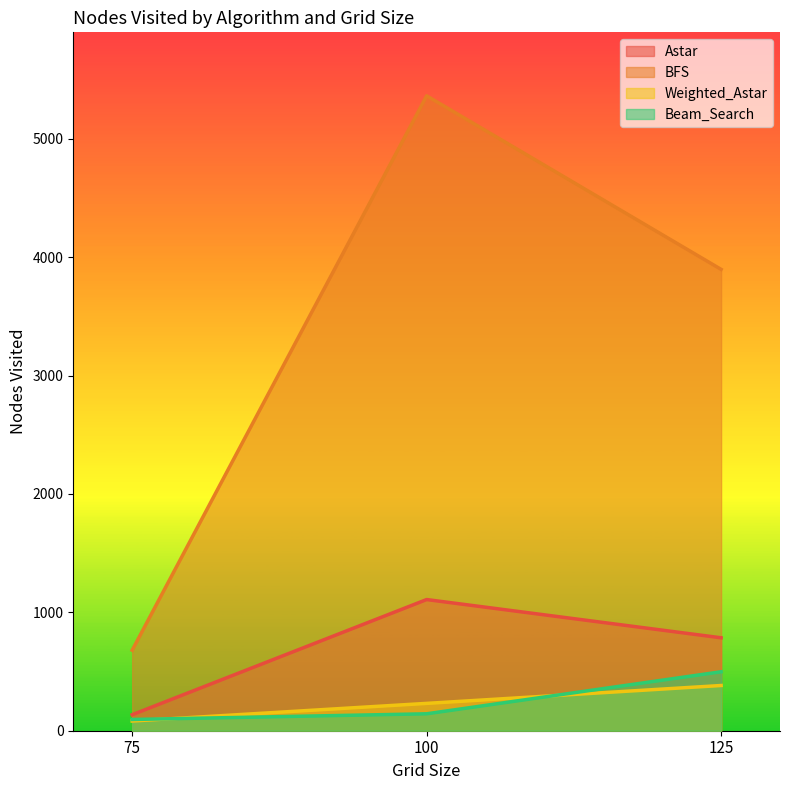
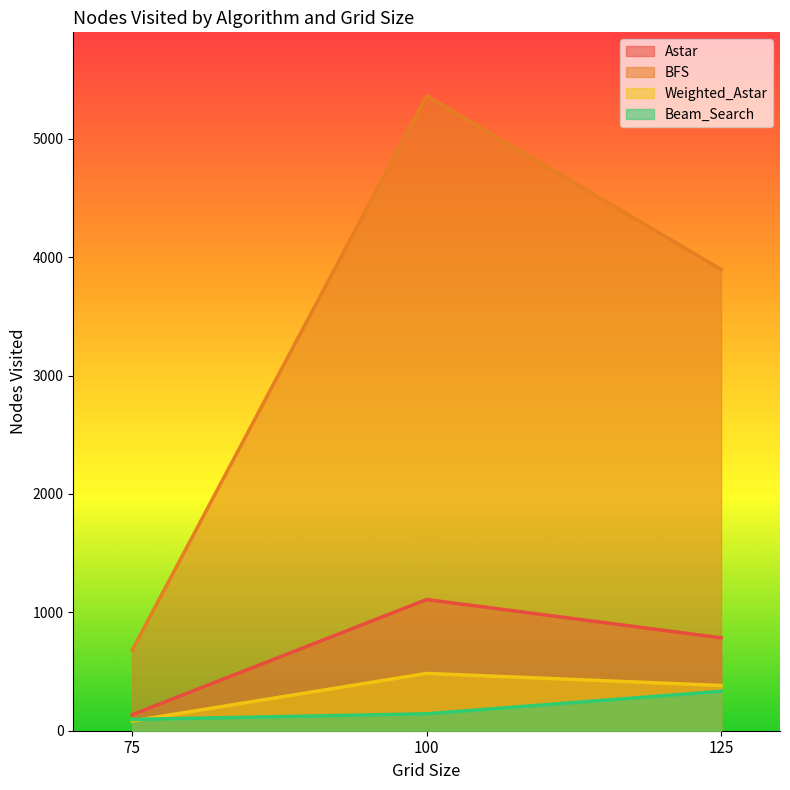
Weighted_Astar, 100: 230 -> 480
Beam_Search, 125: 500 -> 330
